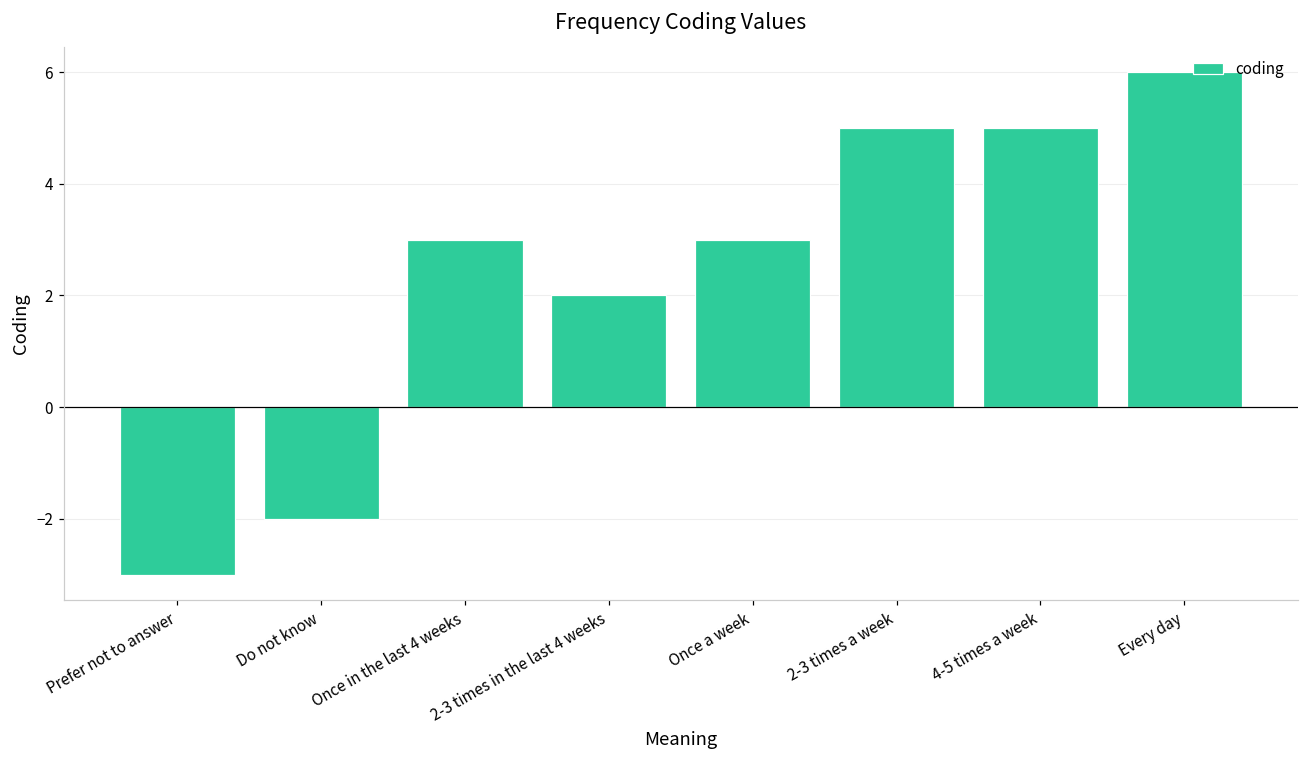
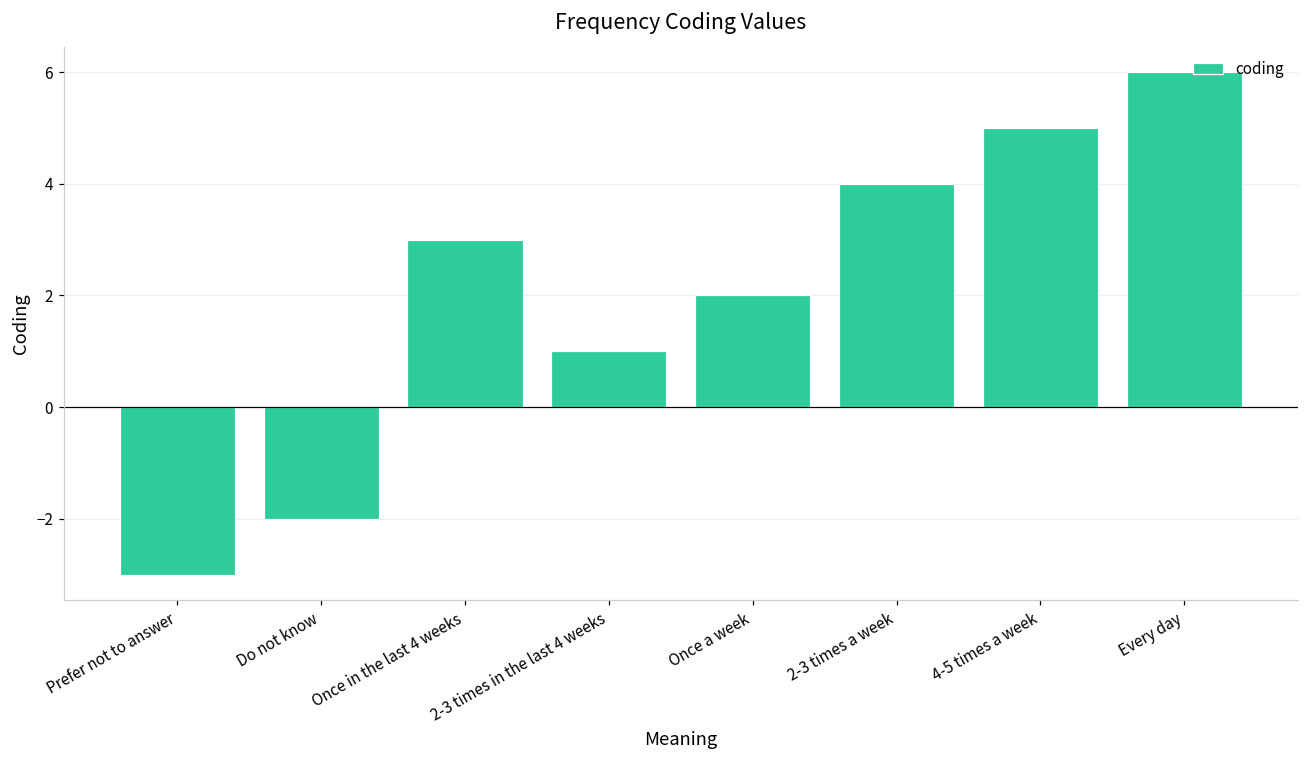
2-3 times in the last 4 weeks: 2 -> 1
Once a week: 3 -> 2
2-3 times a week: 5 -> 4
